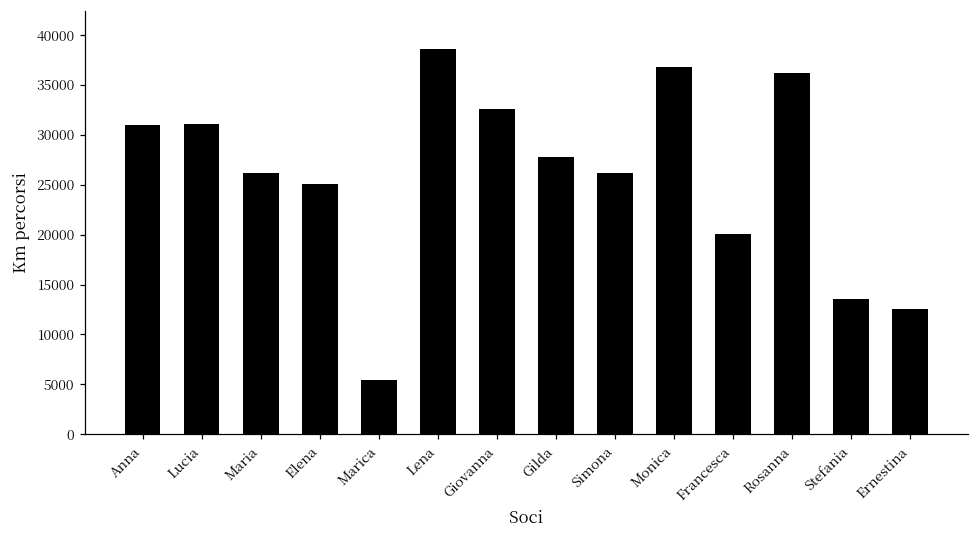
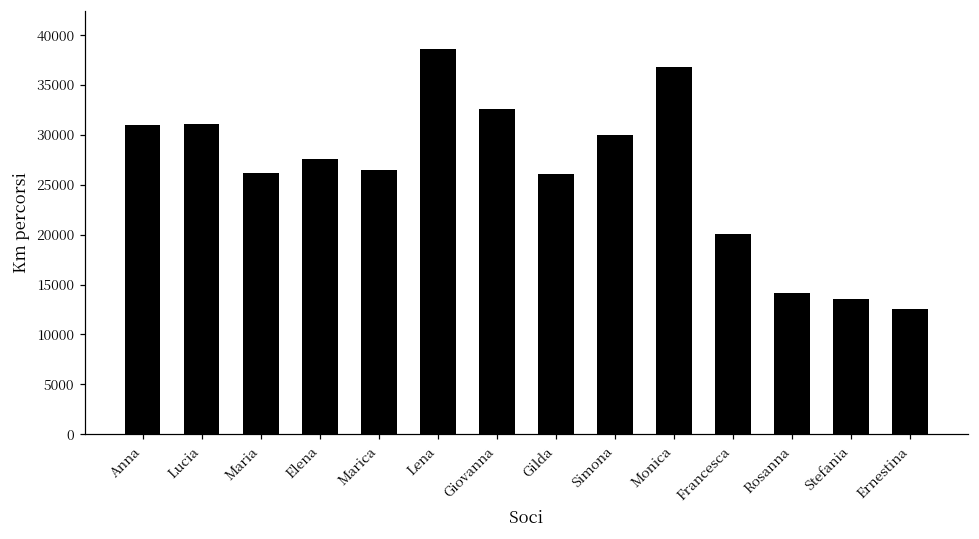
Elena: 25000 -> 28000
Marica: 5000 -> 27000
Gilda: 28000 -> 26000
Simona: 26000 -> 30000
Rosanna: 36000 -> 14000
